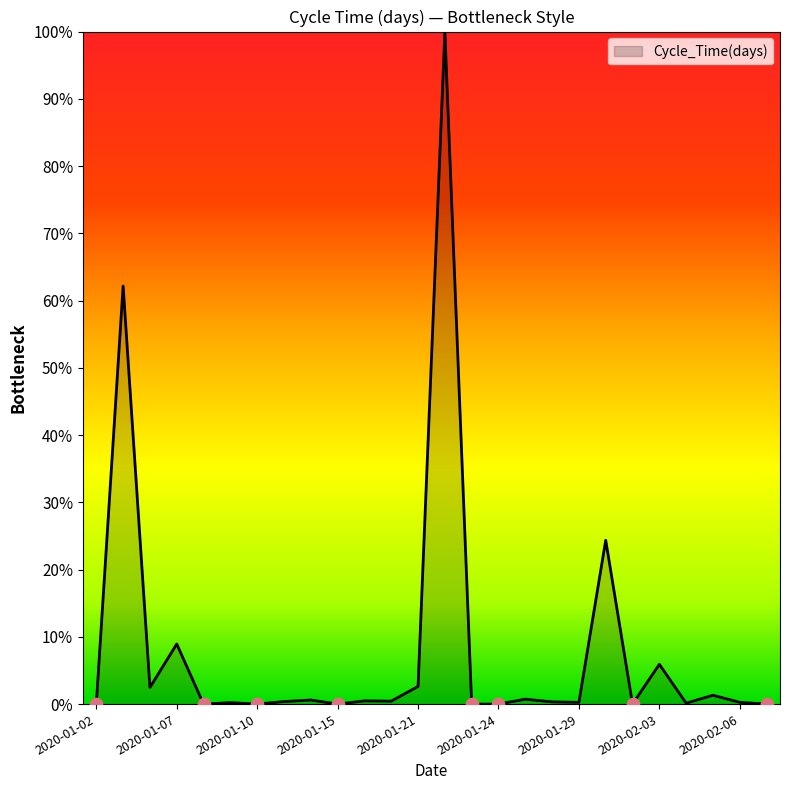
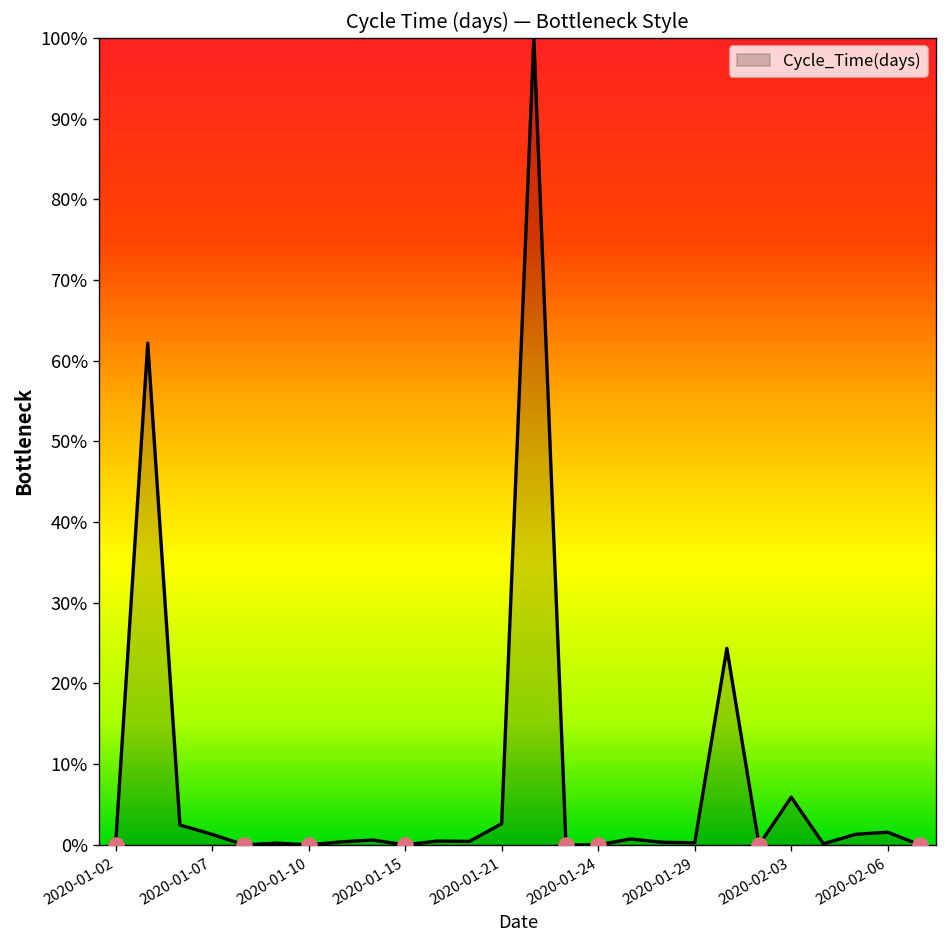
Cycle_Time(days), 2020-01-07: 9% -> 1%
Cycle_Time(days), 2020-02-06: 0% -> 2%
